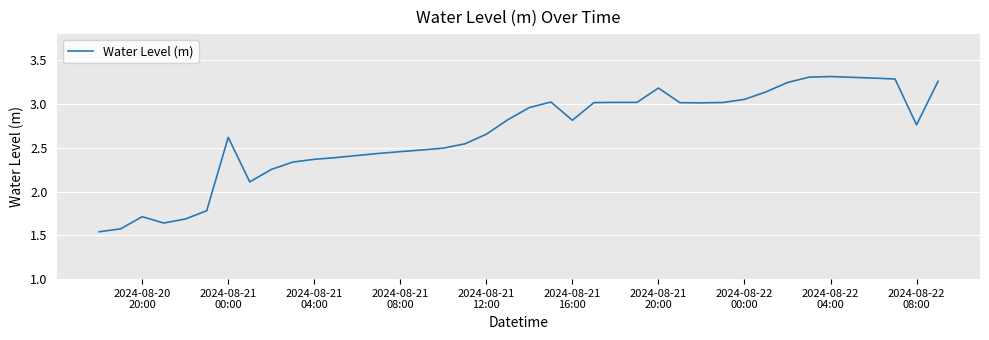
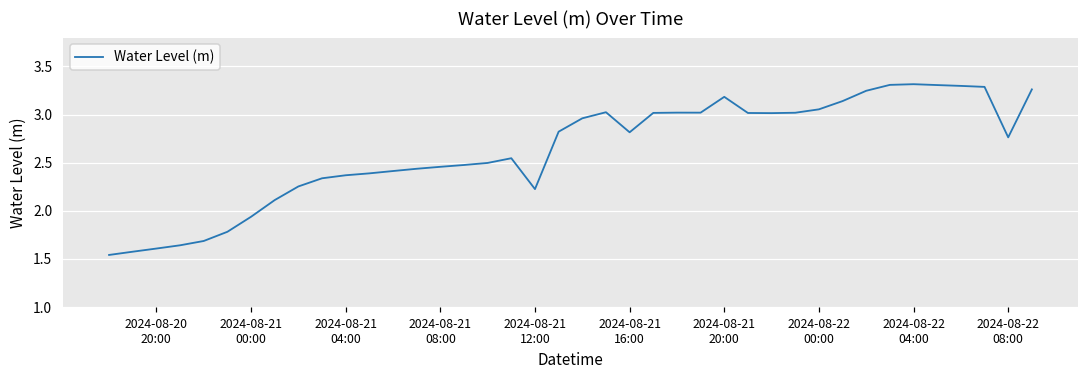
2024-08-20 20:00: 1.7 -> 1.6
2024-08-21 00:00: 2.6 -> 1.9
2024-08-21 12:00: 2.7 -> 2.2
